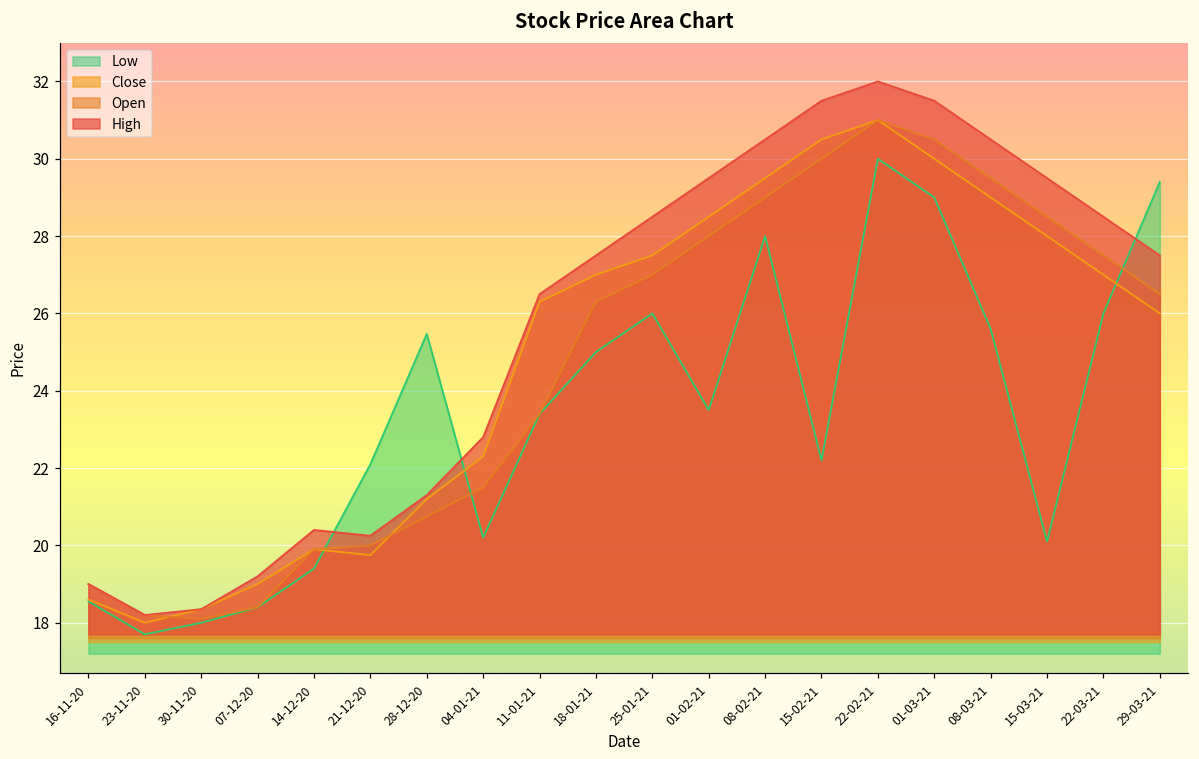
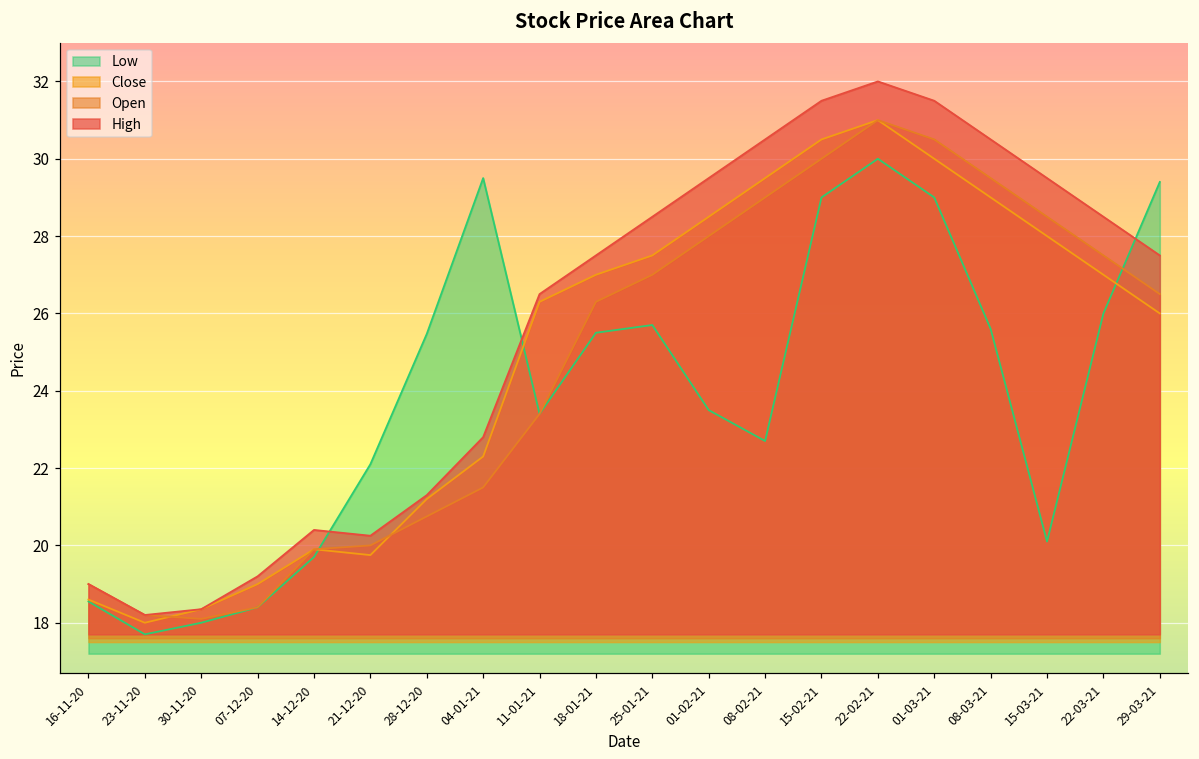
Low, 14-12-20: 19.4 -> 19.7
Low, 04-01-21: 20.2 -> 29.5
Low, 18-01-21: 25.0 -> 25.5
Low, 25-01-21: 26.0 -> 25.7
Low, 08-02-21: 28.0 -> 22.7
Low, 15-02-21: 22.2 -> 29.0
